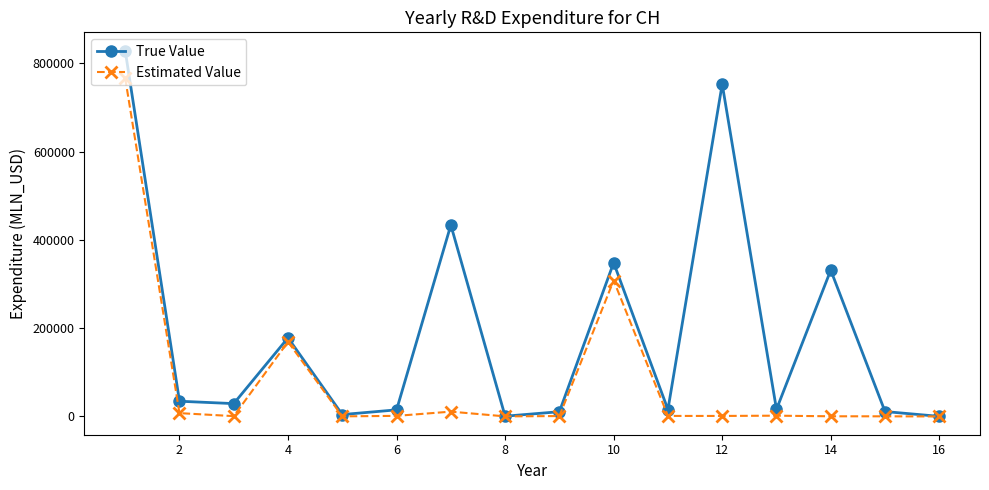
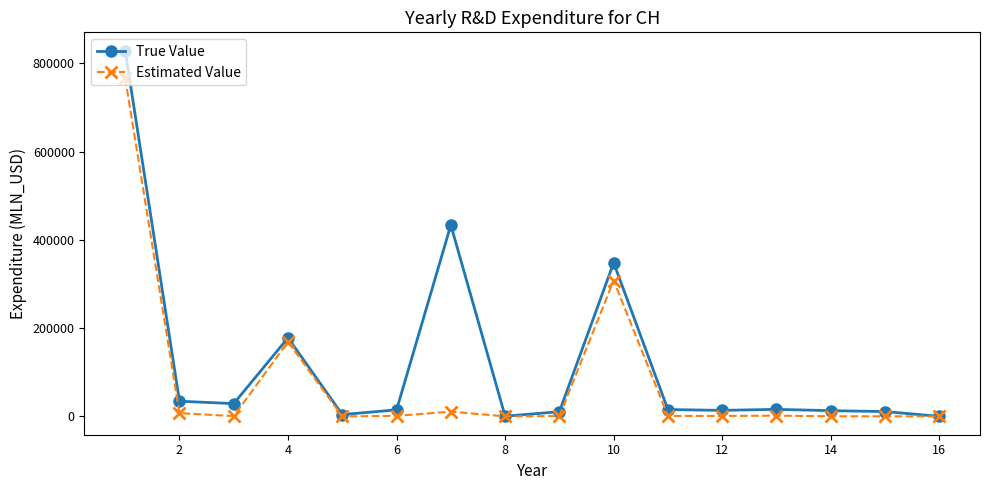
True Value, 12: 750000 -> 10000
True Value, 14: 330000 -> 10000
